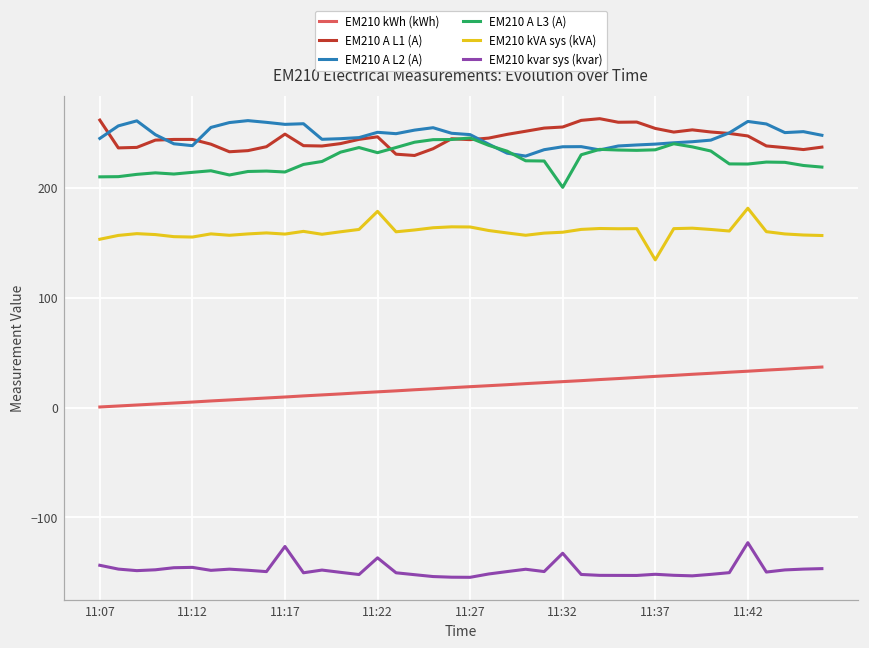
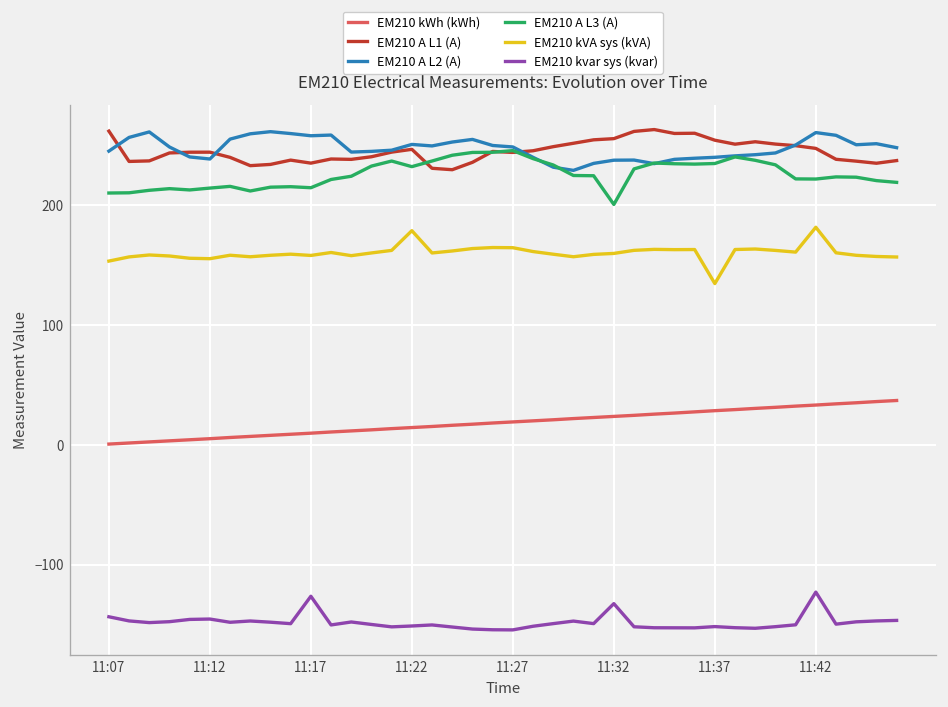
EM210 A L1 (A), 11:17: 250 -> 240
EM210 kvar sys (kvar), 11:22: -140 -> -150
